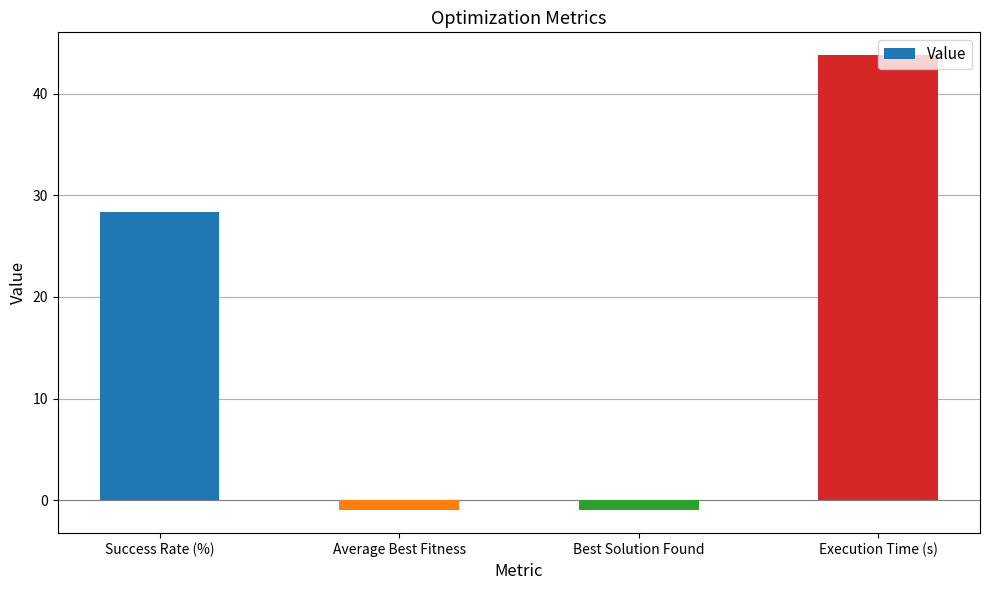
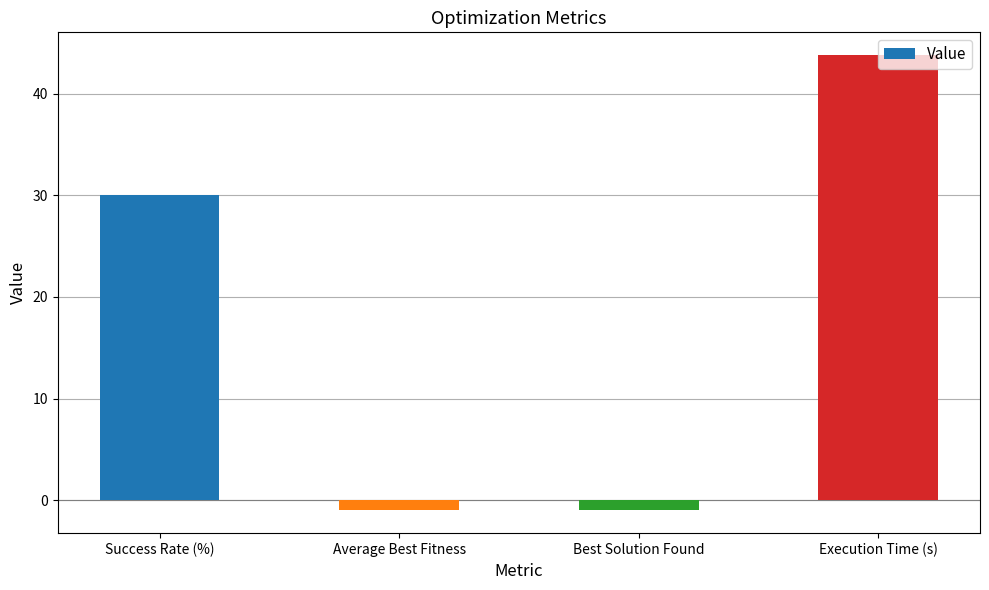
Success Rate (%): 28.4 -> 30.0
